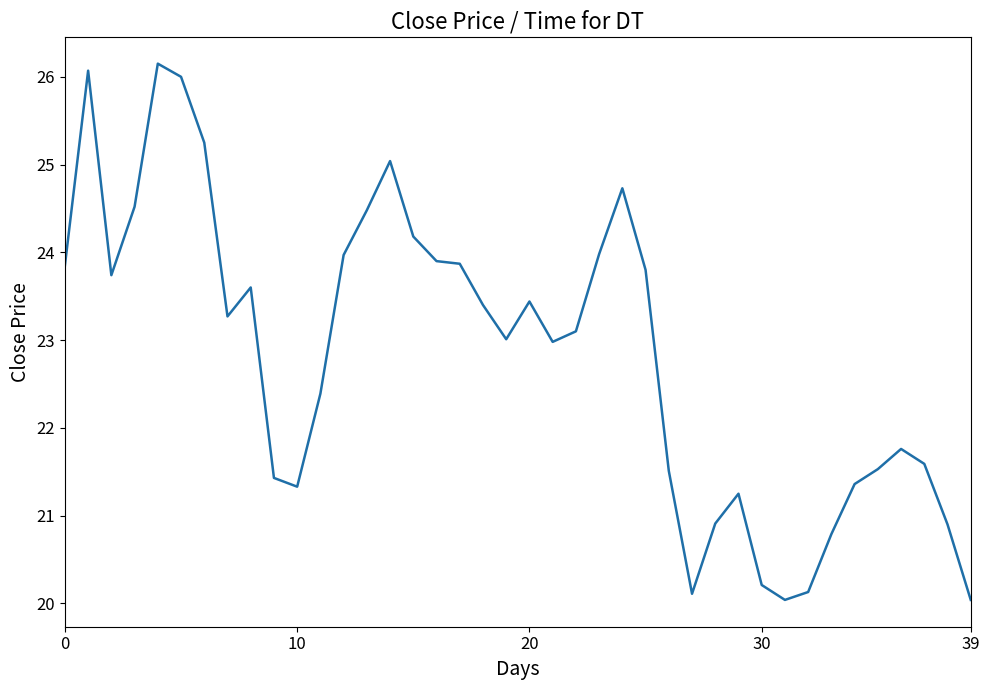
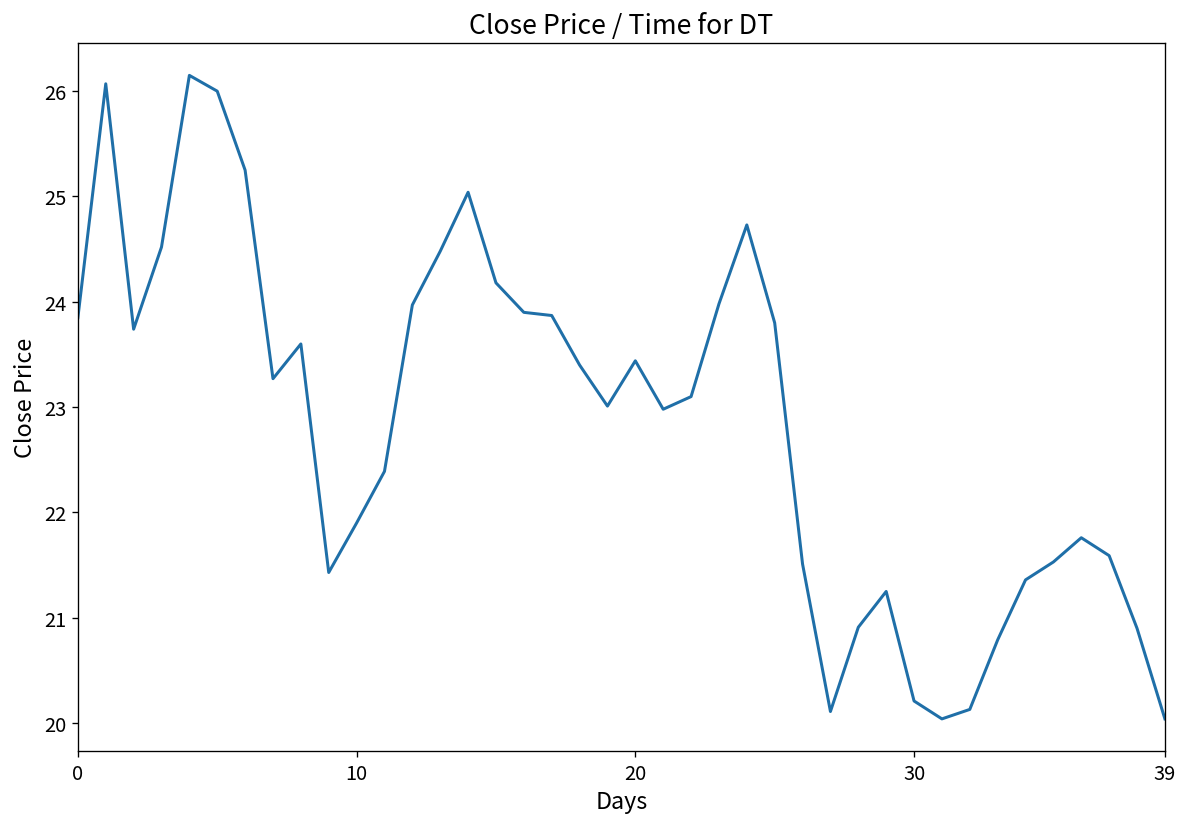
10: 21.3 -> 21.9
